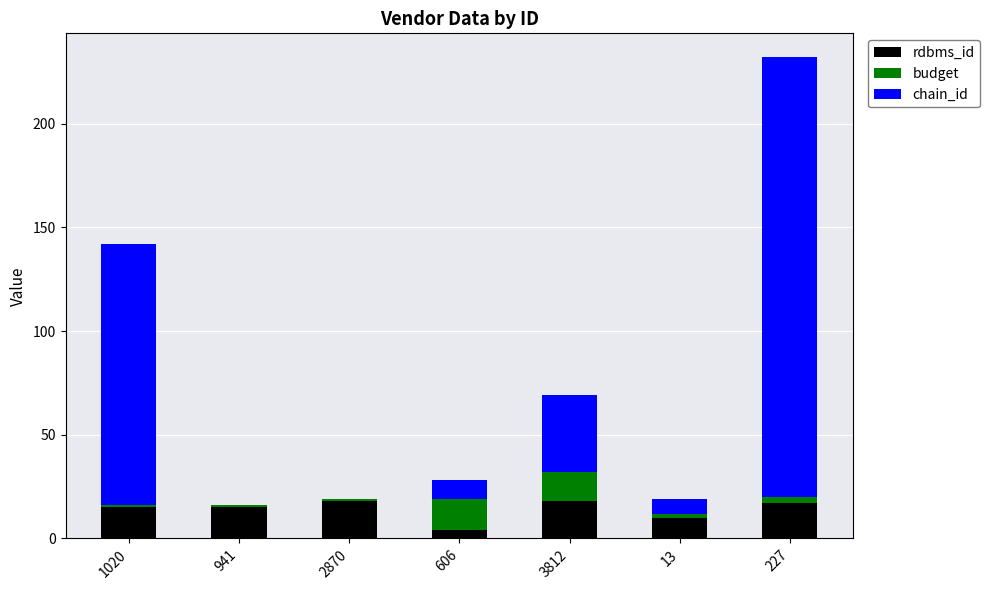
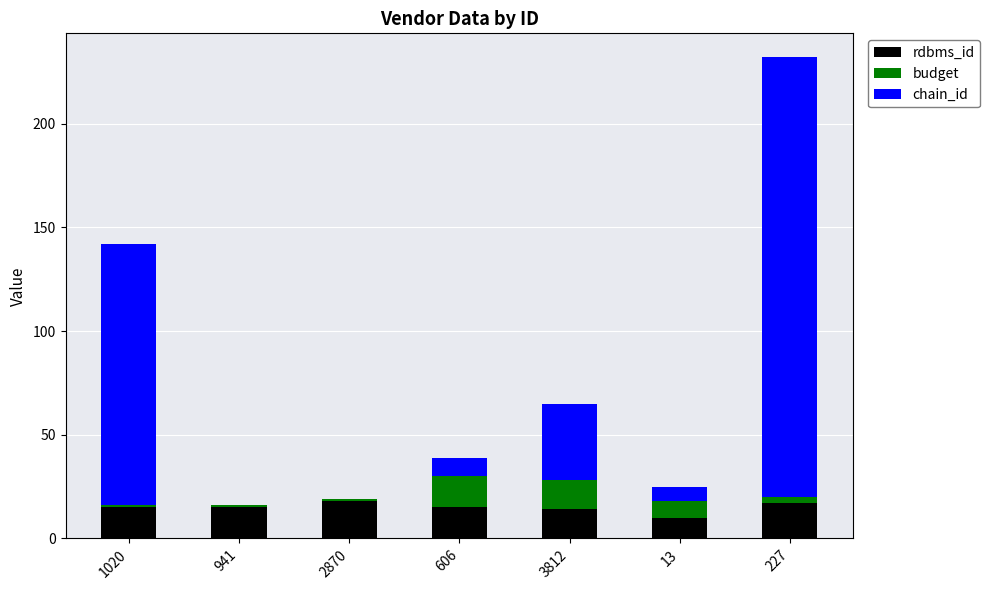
rdbms_id, 606: 4 -> 15
rdbms_id, 3812: 18 -> 14
budget, 13: 2 -> 8
